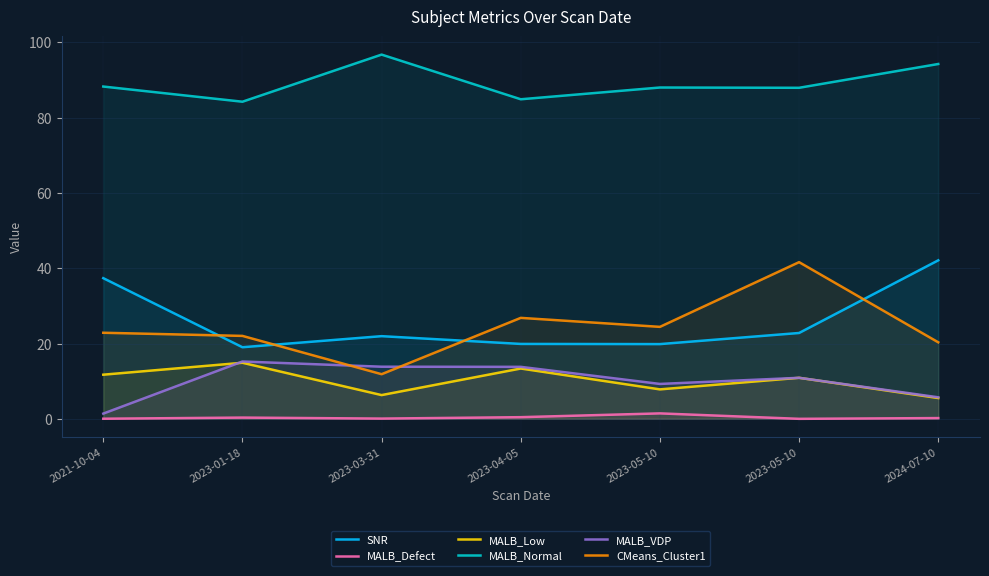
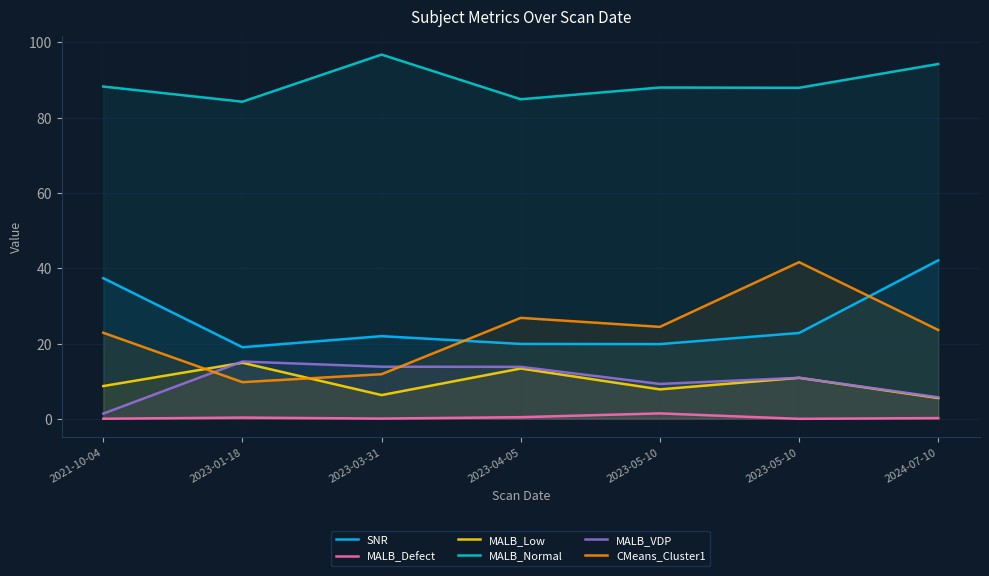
MALB_Low, 2021-10-04: 12 -> 9
CMeans_Cluster1, 2023-01-18: 22 -> 10
CMeans_Cluster1, 2024-07-10: 20 -> 24
